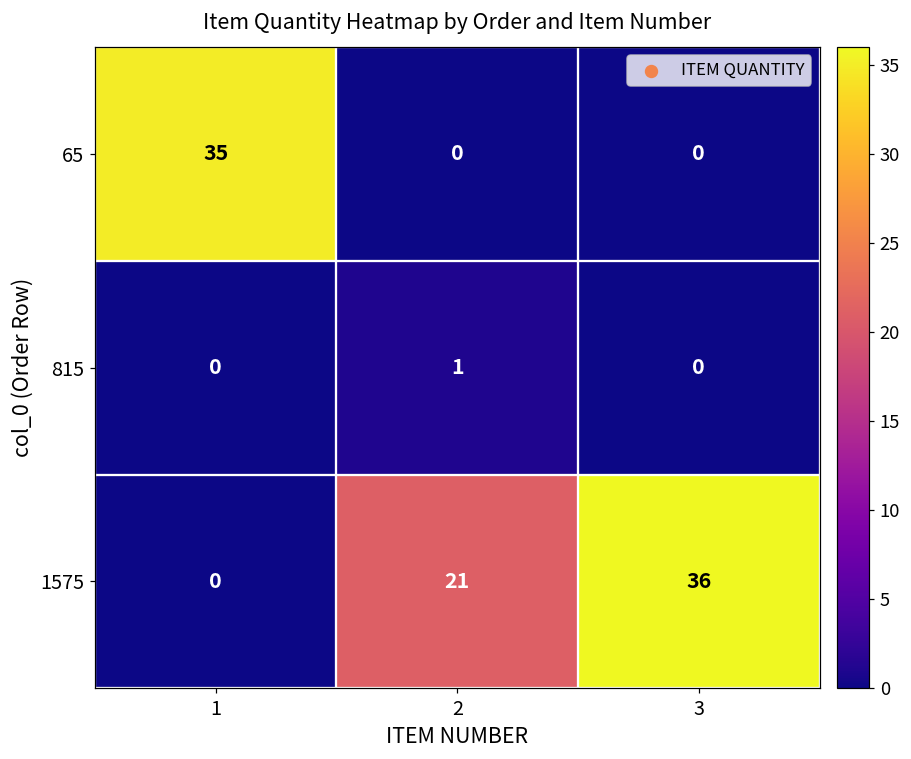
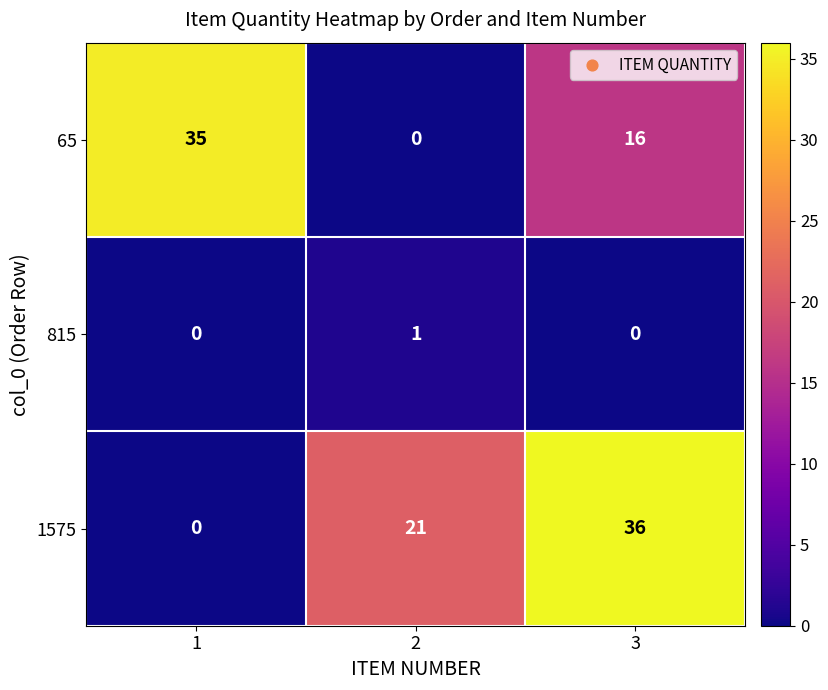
65, 3: 0 -> 16
